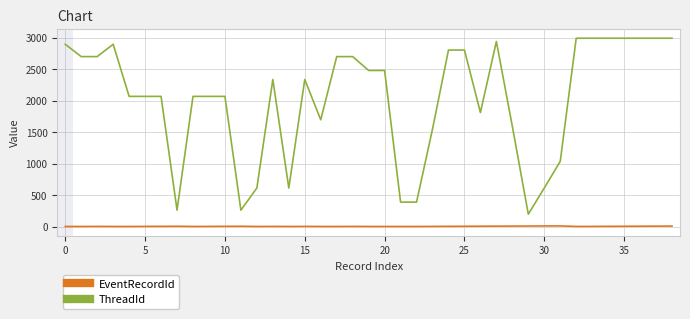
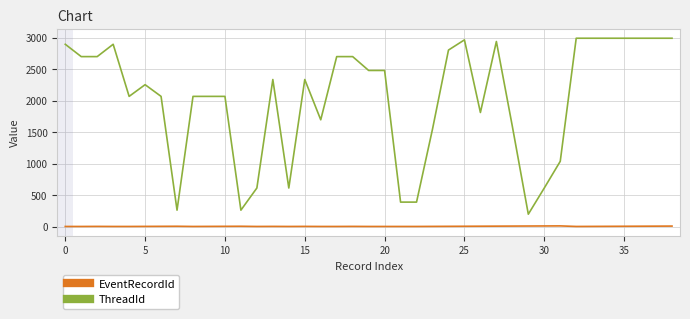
ThreadId, 5: 2100 -> 2300
ThreadId, 25: 2800 -> 3000
